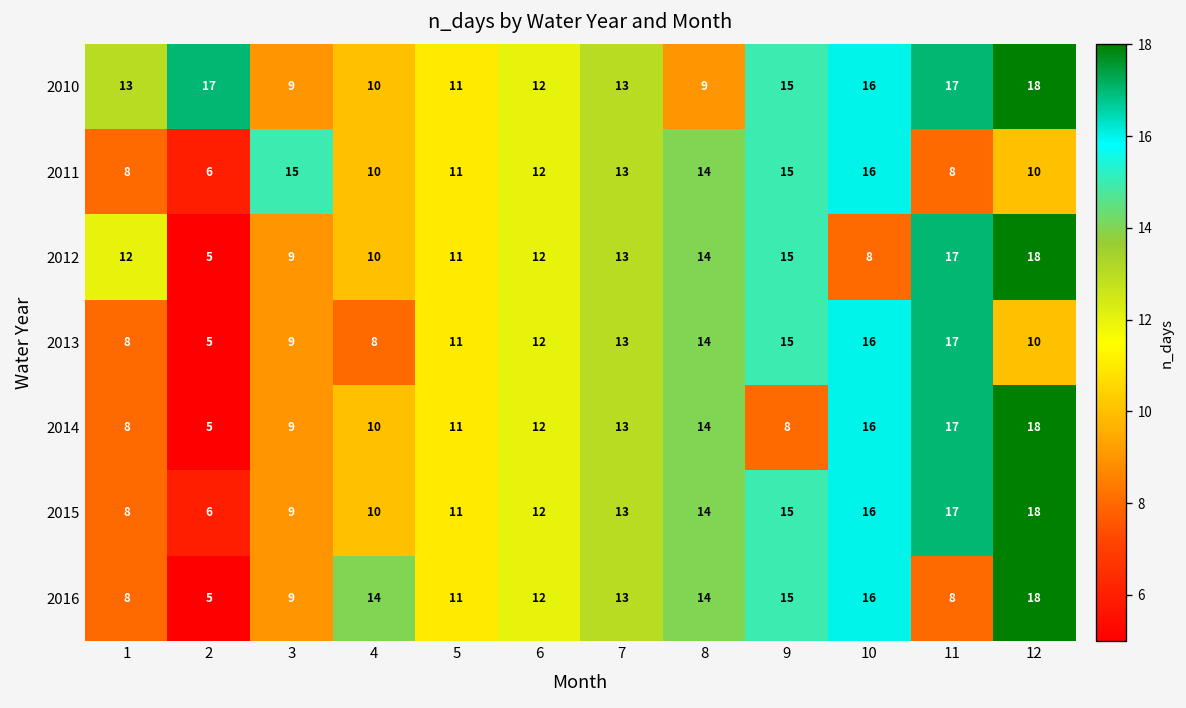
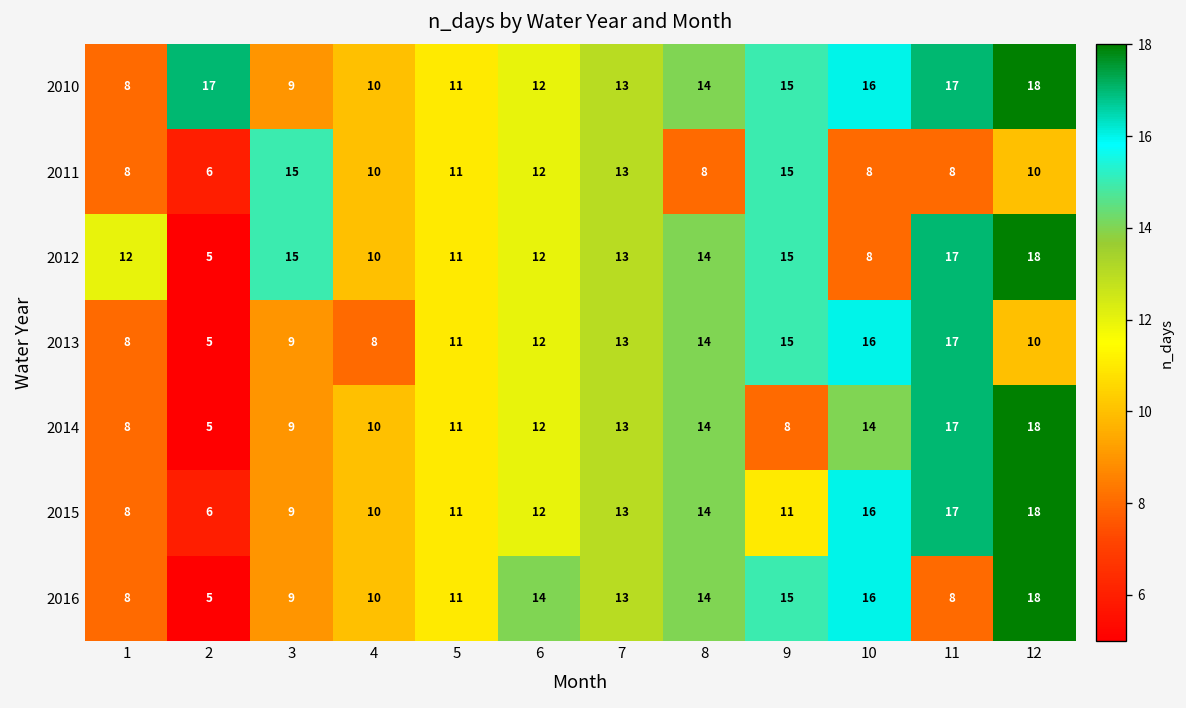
2010, 1: 13 -> 8
2010, 8: 9 -> 14
2011, 8: 14 -> 8
2011, 10: 16 -> 8
2012, 3: 9 -> 15
2014, 10: 16 -> 14
2015, 9: 15 -> 11
2016, 4: 14 -> 10
2016, 6: 12 -> 14
